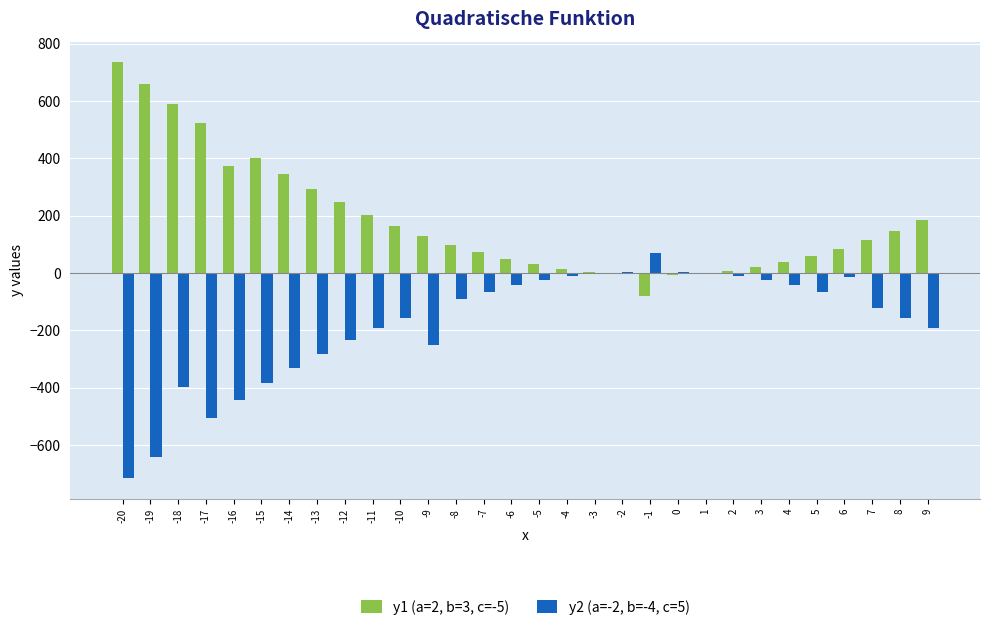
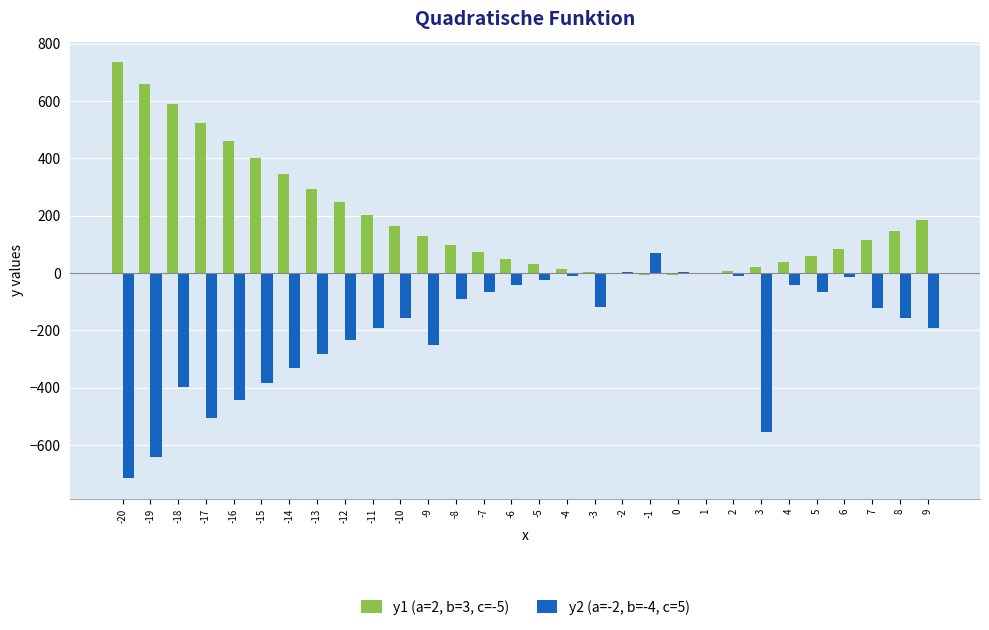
y1 (a=2, b=3, c=-5), -16: 370 -> 460
y2 (a=-2, b=-4, c=5), -3: 0 -> -120
y1 (a=2, b=3, c=-5), -1: -80 -> -10
y2 (a=-2, b=-4, c=5), 3: -30 -> -550
